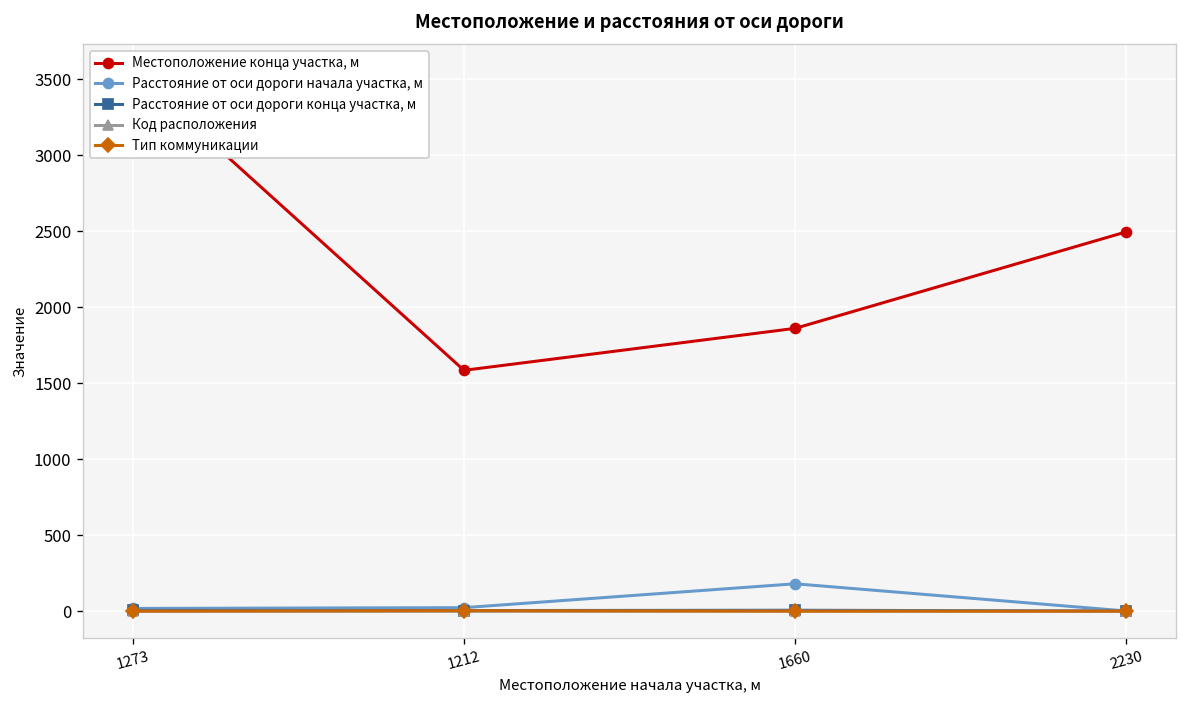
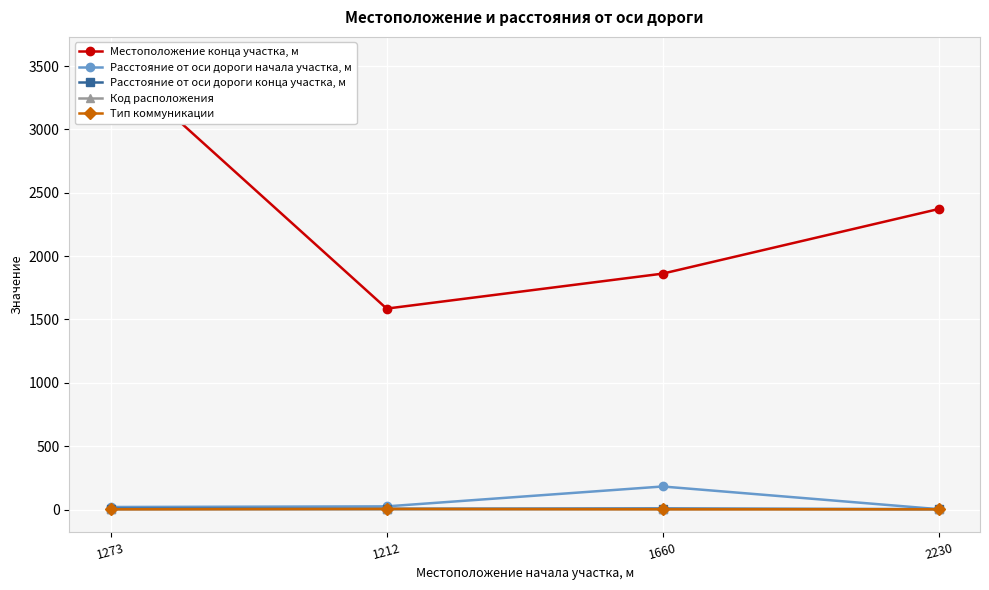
Местоположение конца участка, м, 2230: 2500 -> 2370
